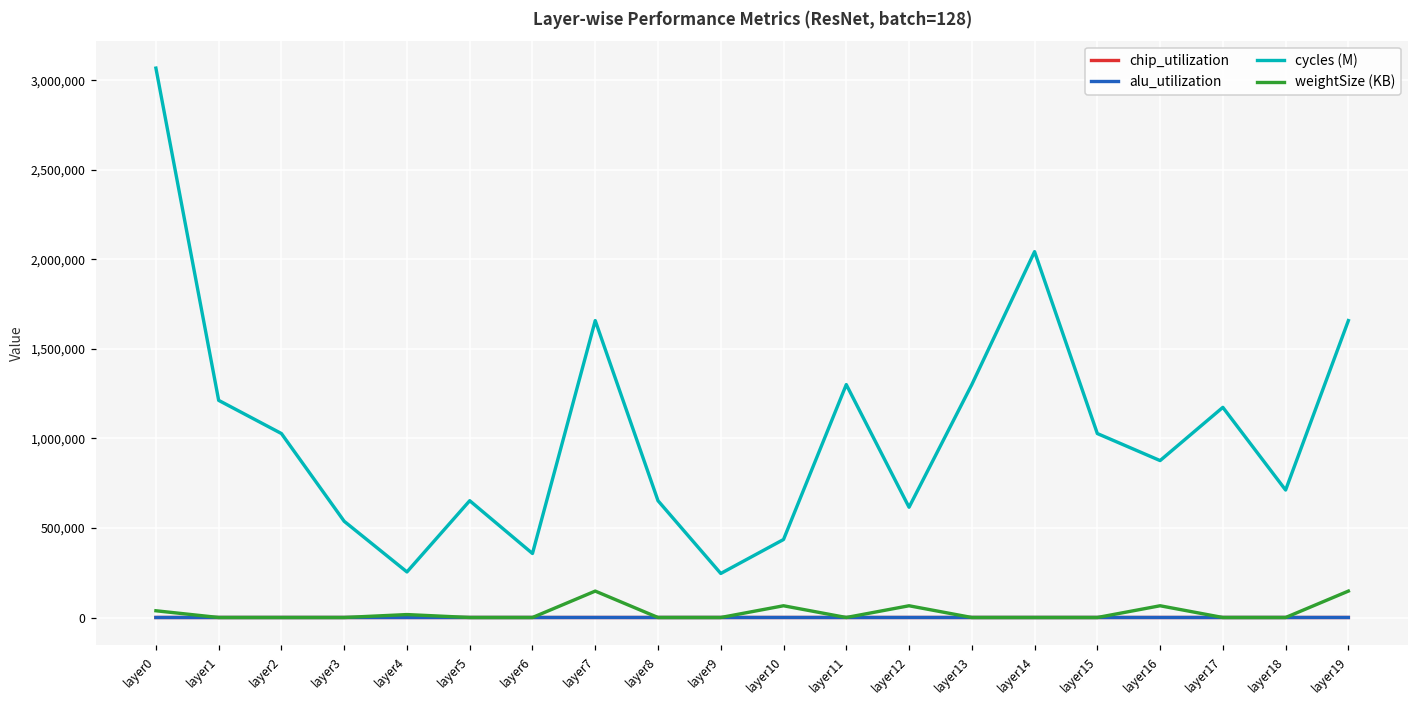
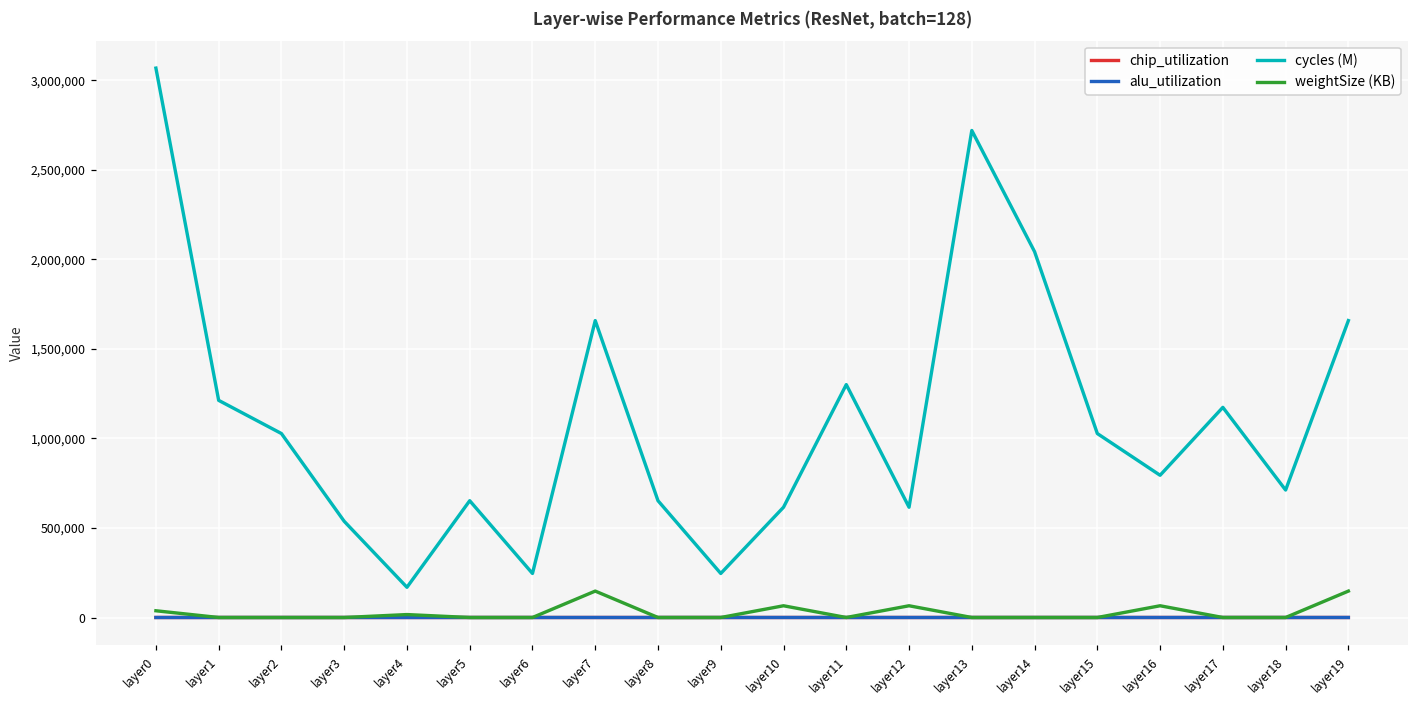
cycles (M), layer4: 250,000 -> 170,000
cycles (M), layer6: 360,000 -> 250,000
cycles (M), layer10: 440,000 -> 620,000
cycles (M), layer13: 1,300,000 -> 2,720,000
cycles (M), layer16: 880,000 -> 790,000
